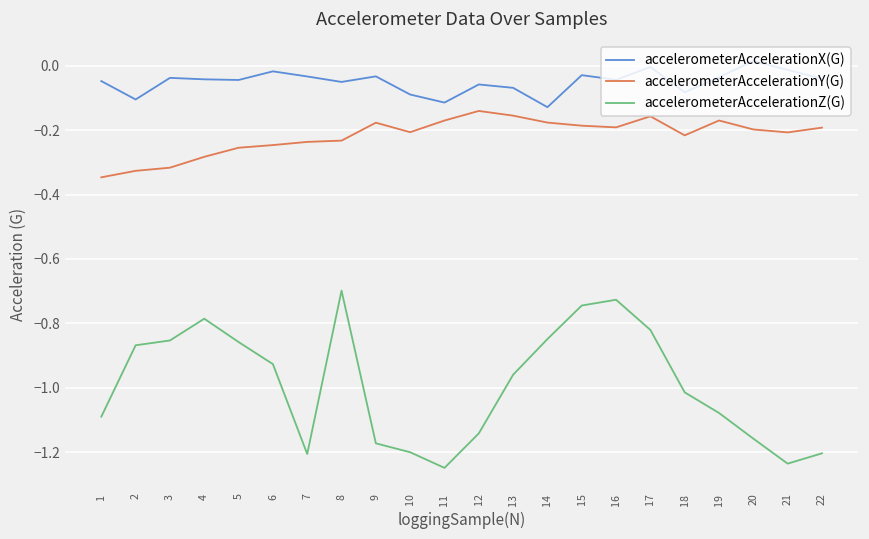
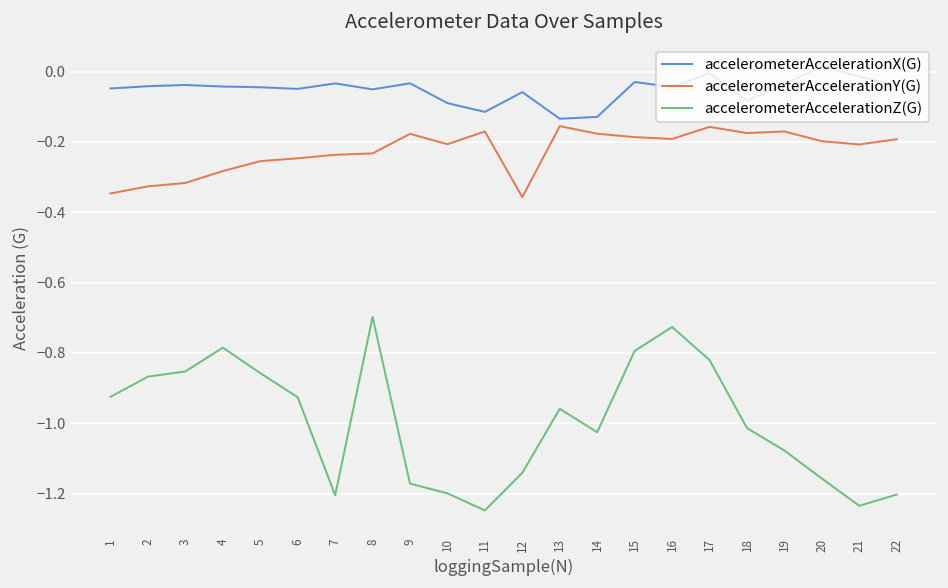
accelerometerAccelerationZ(G), 1: -1.09 -> -0.92
accelerometerAccelerationX(G), 2: -0.11 -> -0.04
accelerometerAccelerationX(G), 6: -0.02 -> -0.05
accelerometerAccelerationY(G), 12: -0.14 -> -0.36
accelerometerAccelerationX(G), 13: -0.07 -> -0.13
accelerometerAccelerationZ(G), 14: -0.85 -> -1.03
accelerometerAccelerationZ(G), 15: -0.74 -> -0.79
accelerometerAccelerationY(G), 18: -0.22 -> -0.17
